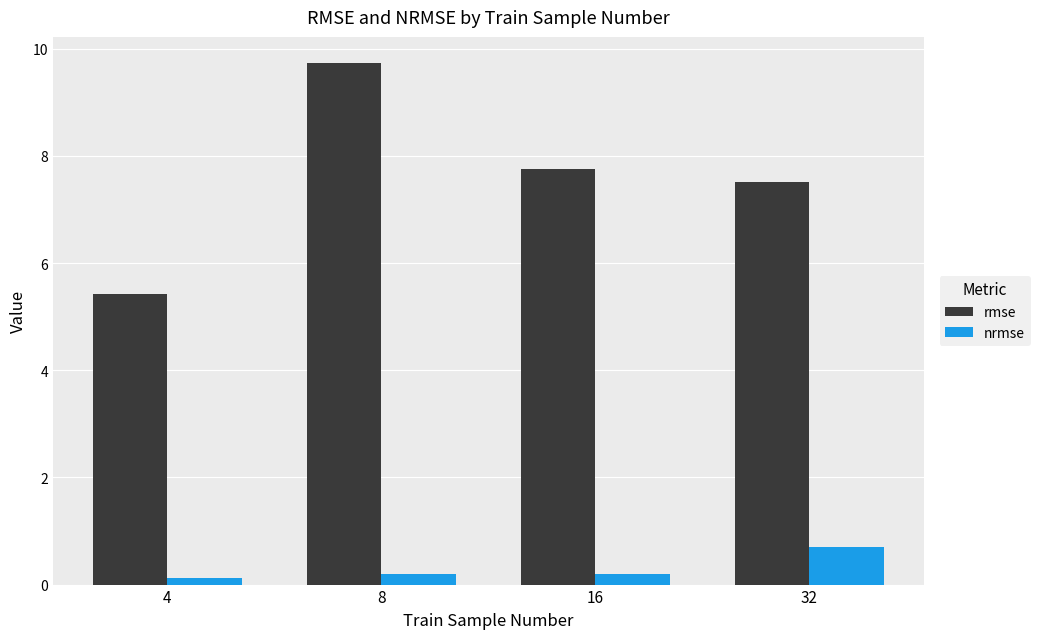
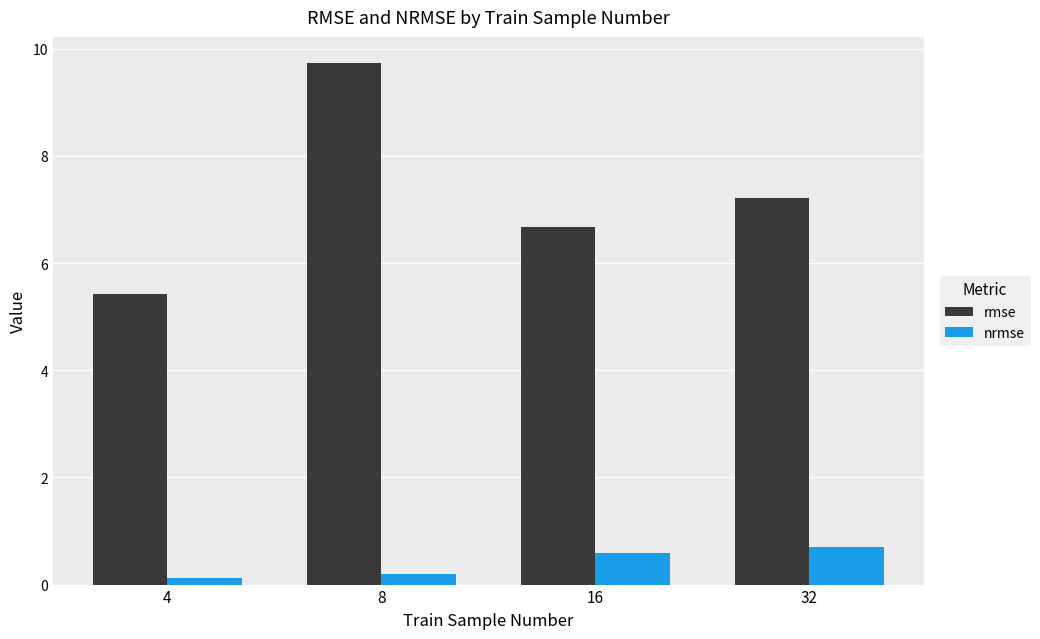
rmse, 16: 7.8 -> 6.7
nrmse, 16: 0.2 -> 0.6
rmse, 32: 7.5 -> 7.2
